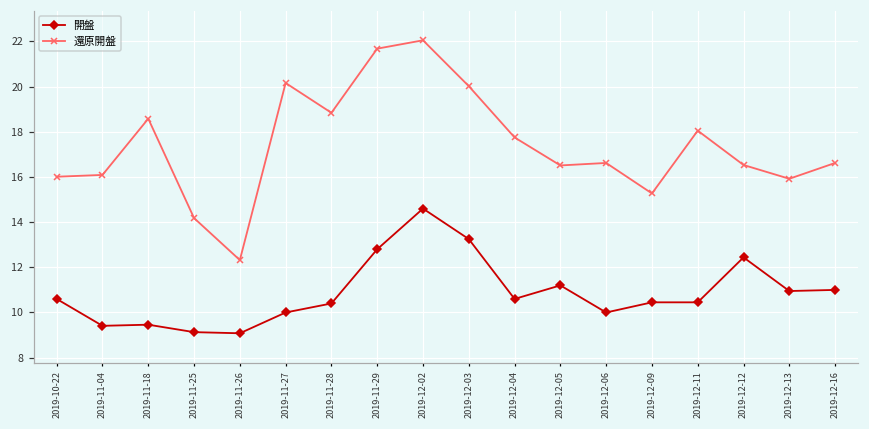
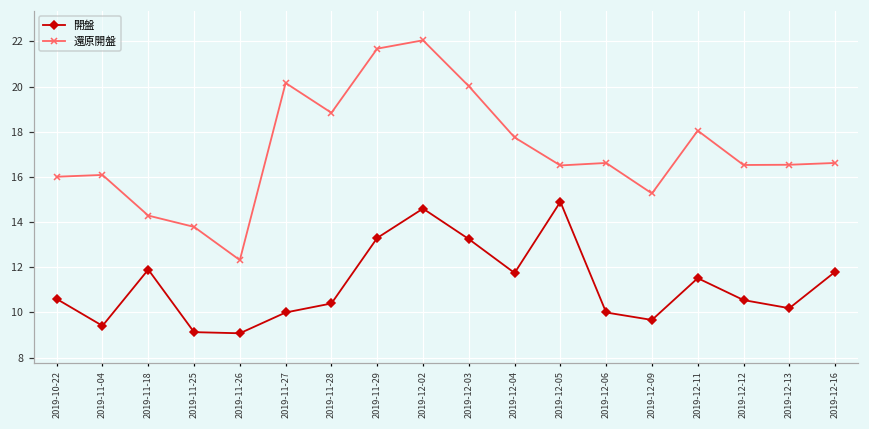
開盤, 2019-11-18: 9.5 -> 11.9
還原開盤, 2019-11-18: 18.6 -> 14.3
還原開盤, 2019-11-25: 14.2 -> 13.8
開盤, 2019-11-29: 12.8 -> 13.3
開盤, 2019-12-04: 10.6 -> 11.8
開盤, 2019-12-05: 11.2 -> 14.9
開盤, 2019-12-09: 10.5 -> 9.7
開盤, 2019-12-11: 10.5 -> 11.5
開盤, 2019-12-12: 12.4 -> 10.6
開盤, 2019-12-13: 11.0 -> 10.2
還原開盤, 2019-12-13: 15.9 -> 16.5
開盤, 2019-12-16: 11.0 -> 11.8
